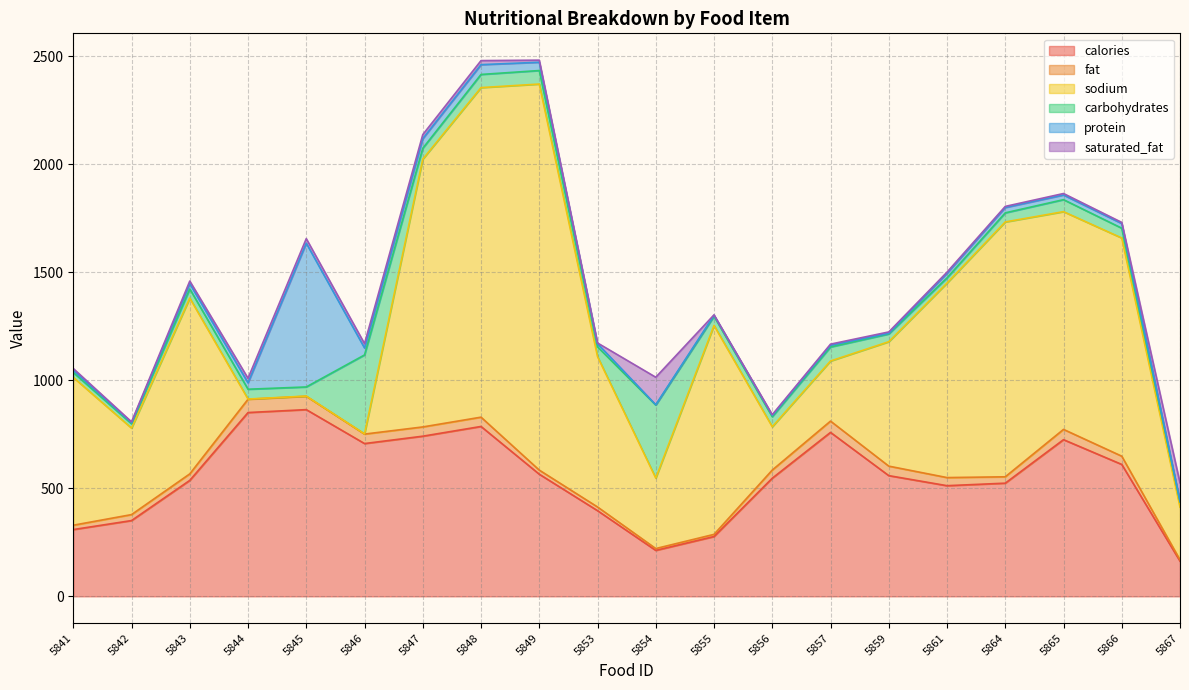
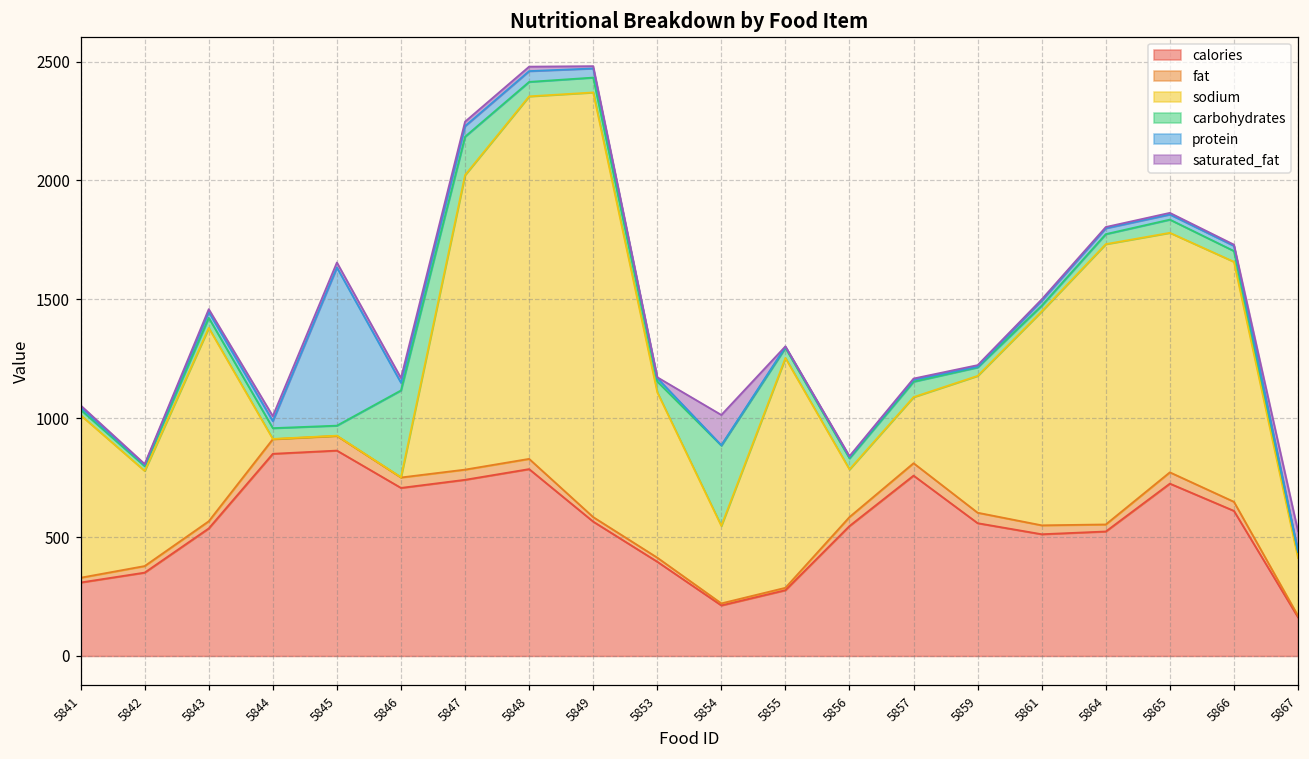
carbohydrates, 5847: 50 -> 160
